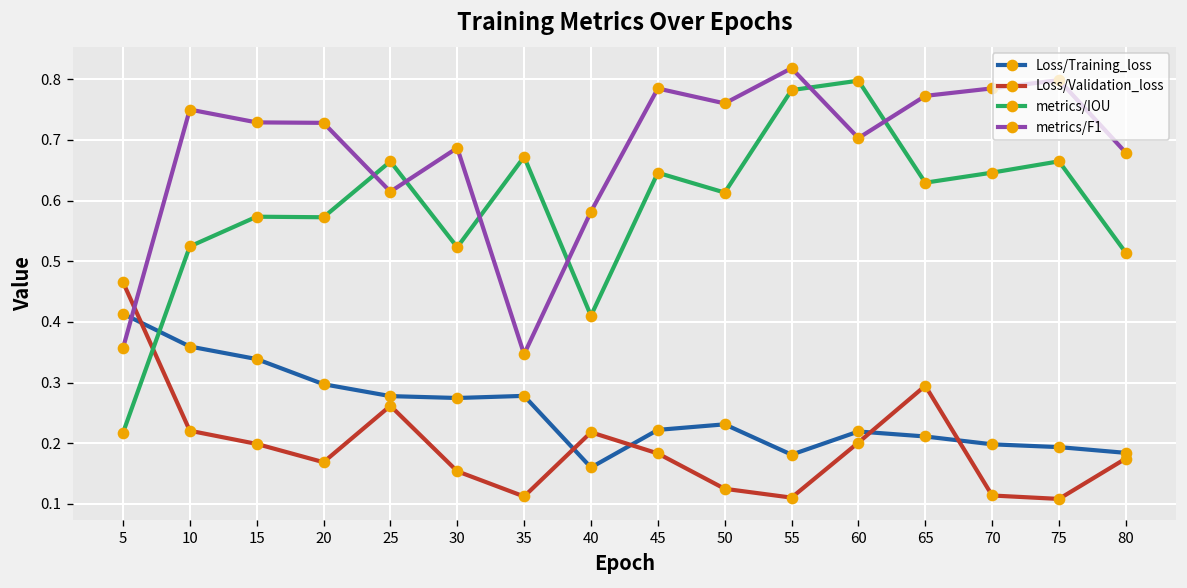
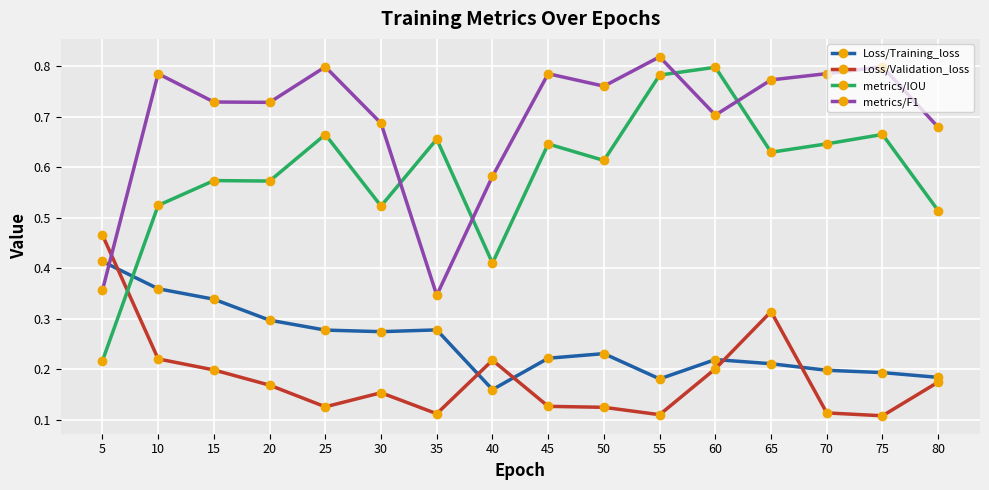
metrics/F1, 10: 0.75 -> 0.78
Loss/Validation_loss, 25: 0.26 -> 0.13
metrics/F1, 25: 0.61 -> 0.80
metrics/IOU, 35: 0.67 -> 0.66
Loss/Validation_loss, 45: 0.18 -> 0.13
Loss/Validation_loss, 65: 0.29 -> 0.31
